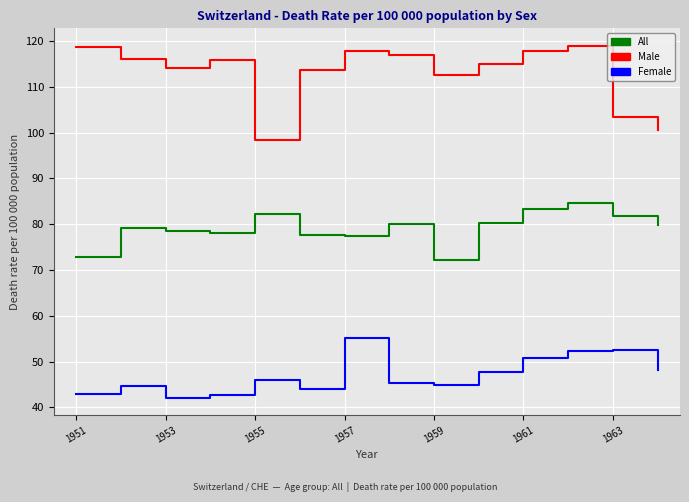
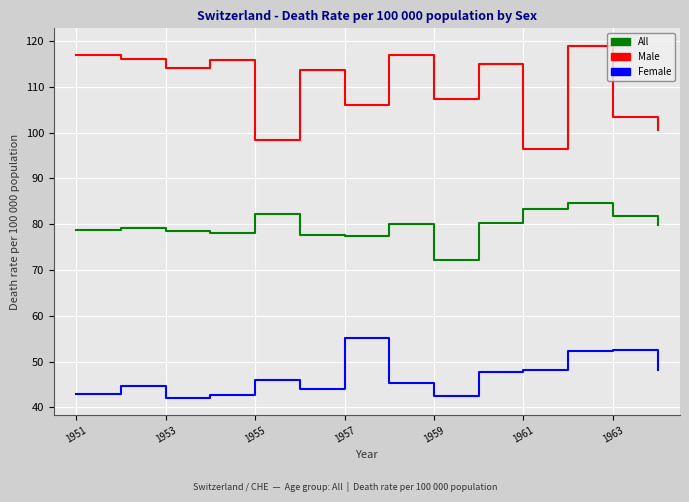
All, 1951: 73 -> 79
Male, 1951: 119 -> 117
Male, 1957: 118 -> 106
Male, 1959: 113 -> 107
Female, 1959: 45 -> 43
Male, 1961: 118 -> 97
Female, 1961: 51 -> 48
